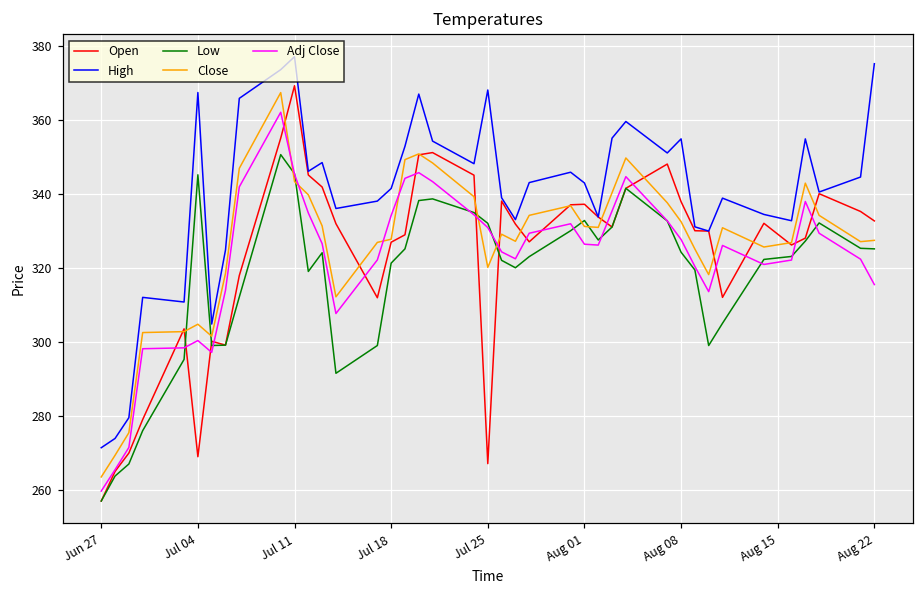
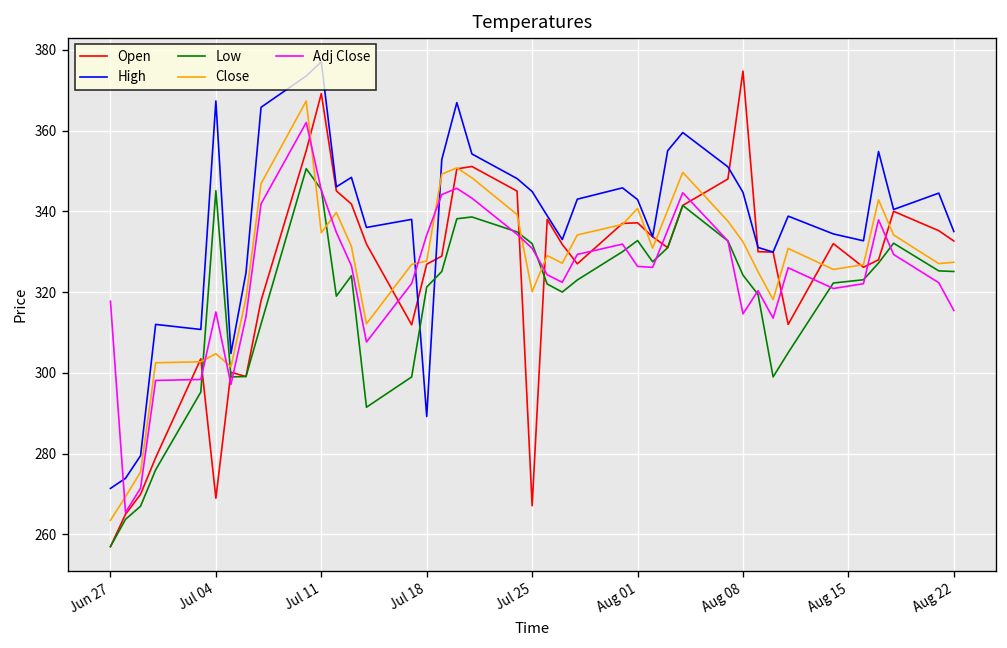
Adj Close, Jun 27: 260 -> 318
Adj Close, Jul 04: 300 -> 315
Close, Jul 11: 343 -> 335
High, Jul 18: 341 -> 289
High, Jul 25: 368 -> 345
Close, Aug 01: 331 -> 341
Open, Aug 08: 338 -> 375
High, Aug 08: 355 -> 345
Adj Close, Aug 08: 328 -> 315
High, Aug 22: 375 -> 335
